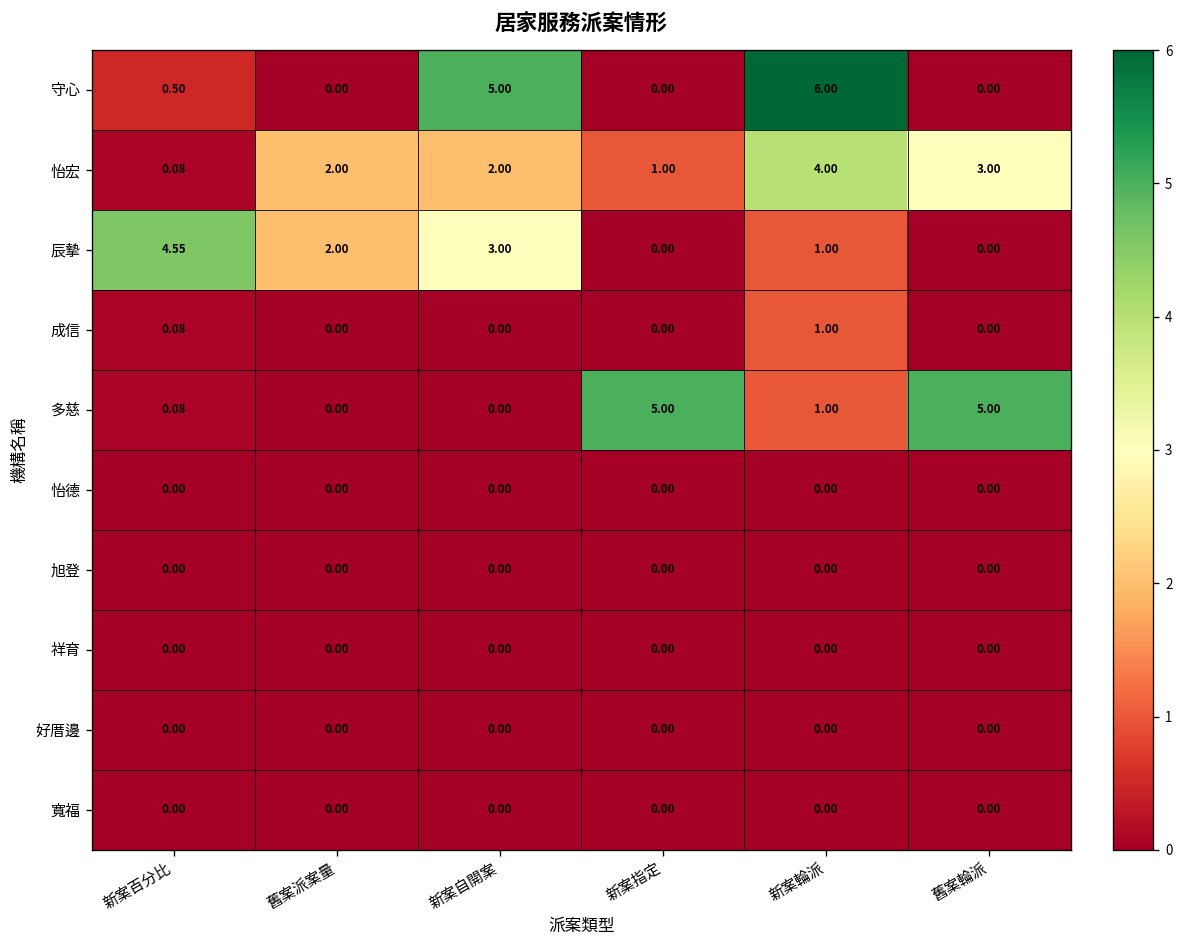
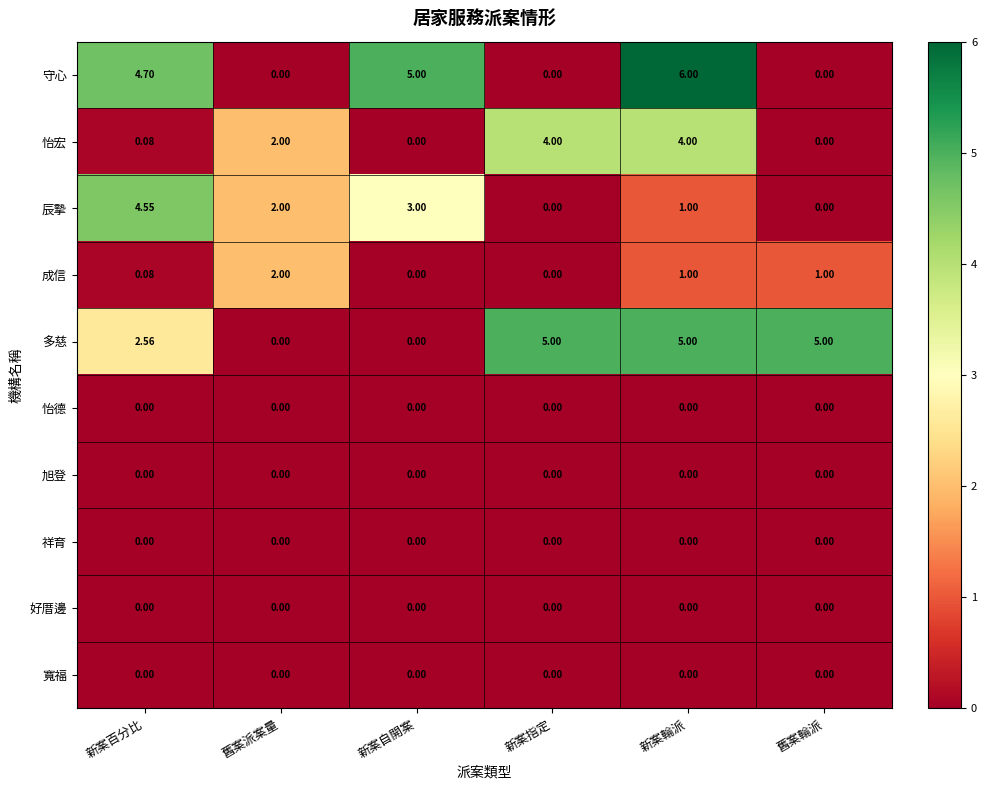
守心, 新案百分比: 0.50 -> 4.70
怡宏, 新案自開案: 2.00 -> 0.00
怡宏, 新案指定: 1.00 -> 4.00
怡宏, 舊案輪派: 3.00 -> 0.00
成信, 舊案派案量: 0.00 -> 2.00
成信, 舊案輪派: 0.00 -> 1.00
多慈, 新案百分比: 0.08 -> 2.56
多慈, 新案輪派: 1.00 -> 5.00
